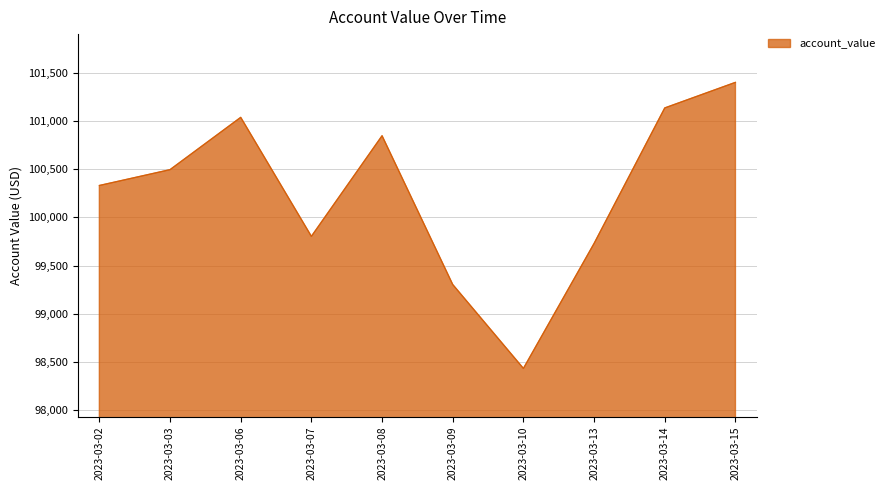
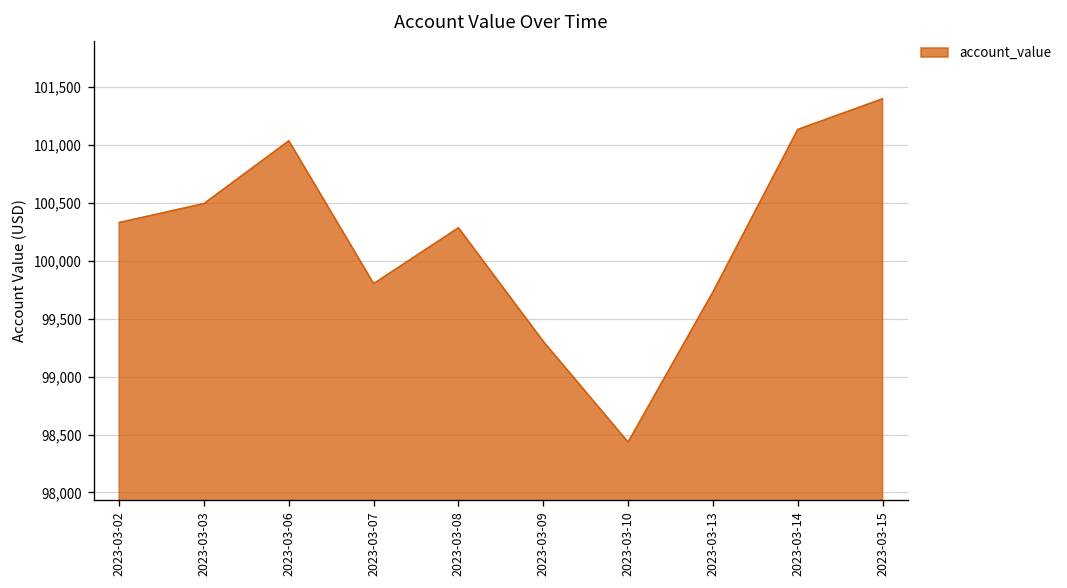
2023-03-08: 100,800 -> 100,300
